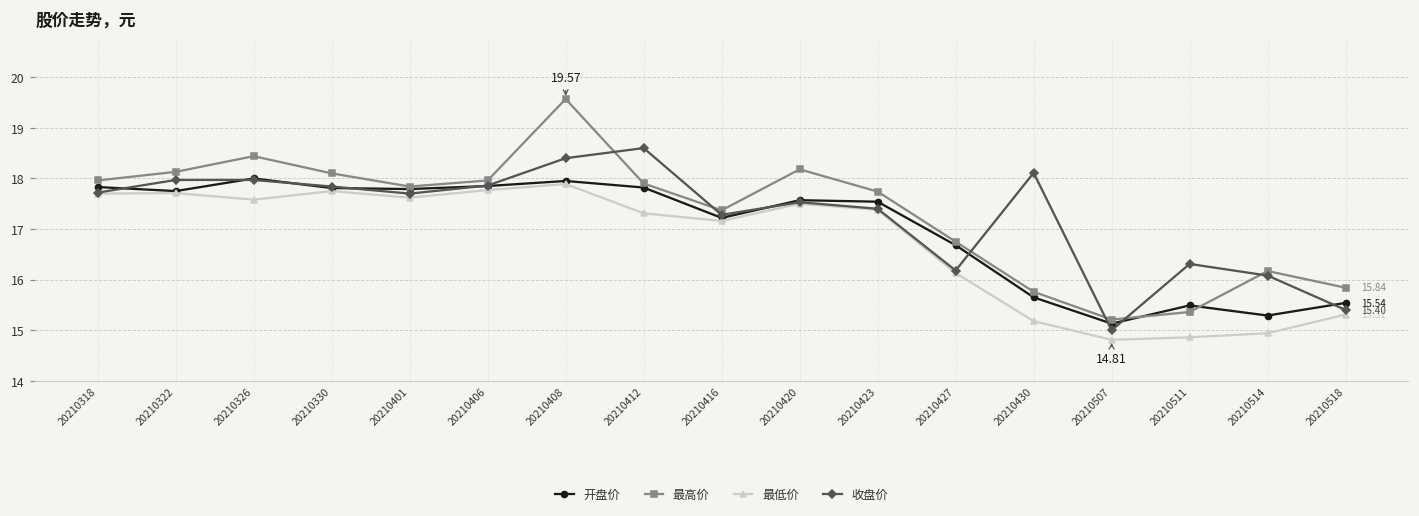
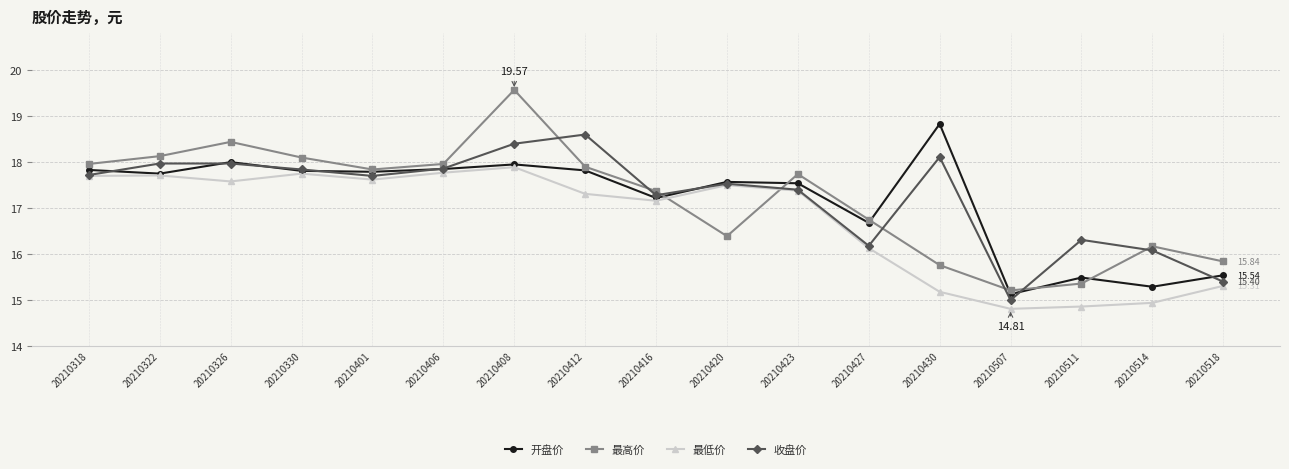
最高价, 20210420: 18.2 -> 16.4
开盘价, 20210430: 15.7 -> 18.8
